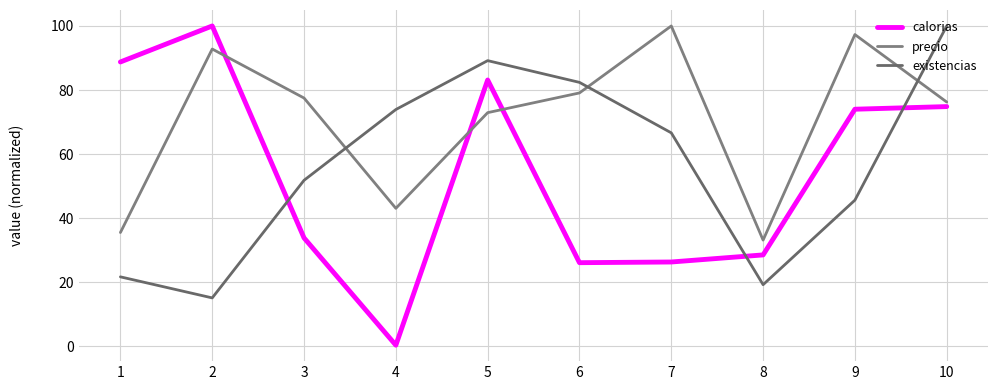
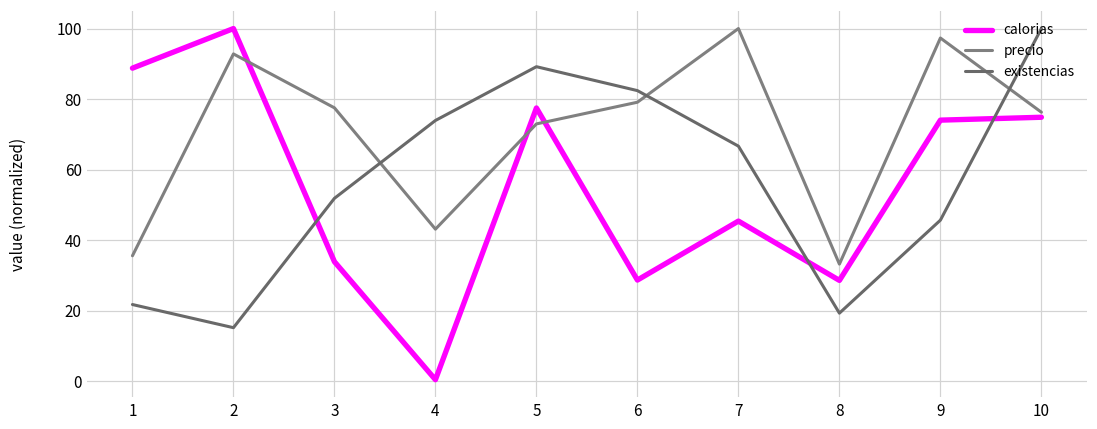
calorias, 5: 83 -> 77
calorias, 6: 26 -> 29
calorias, 7: 26 -> 45
